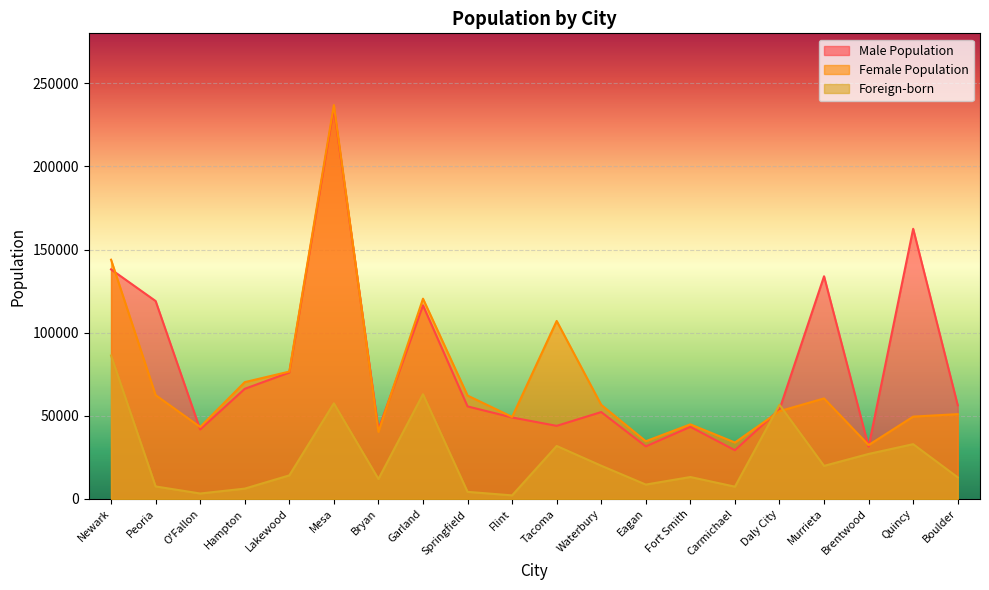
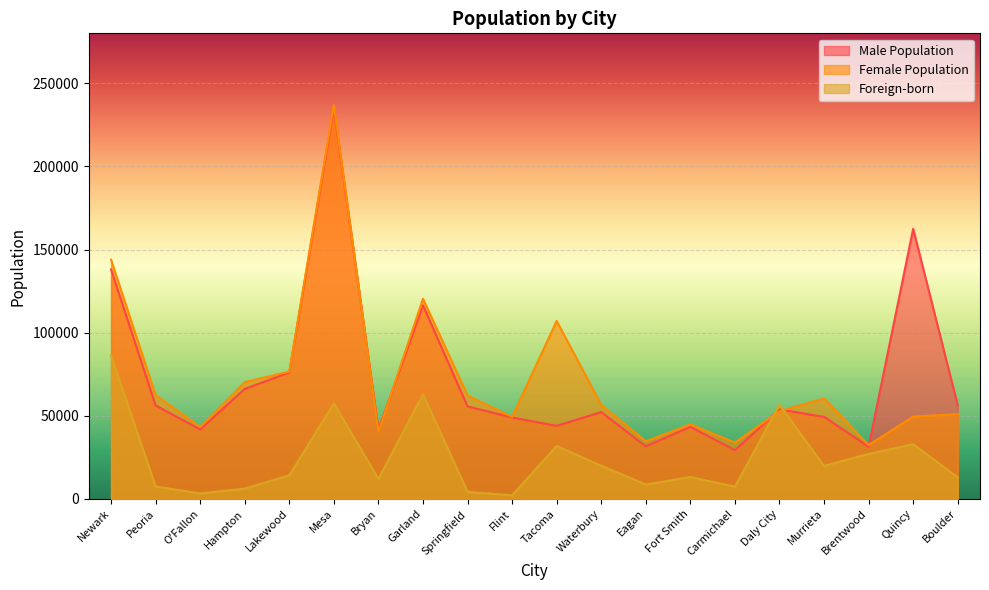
Male Population, Peoria: 119000 -> 56000
Male Population, Murrieta: 134000 -> 49000
